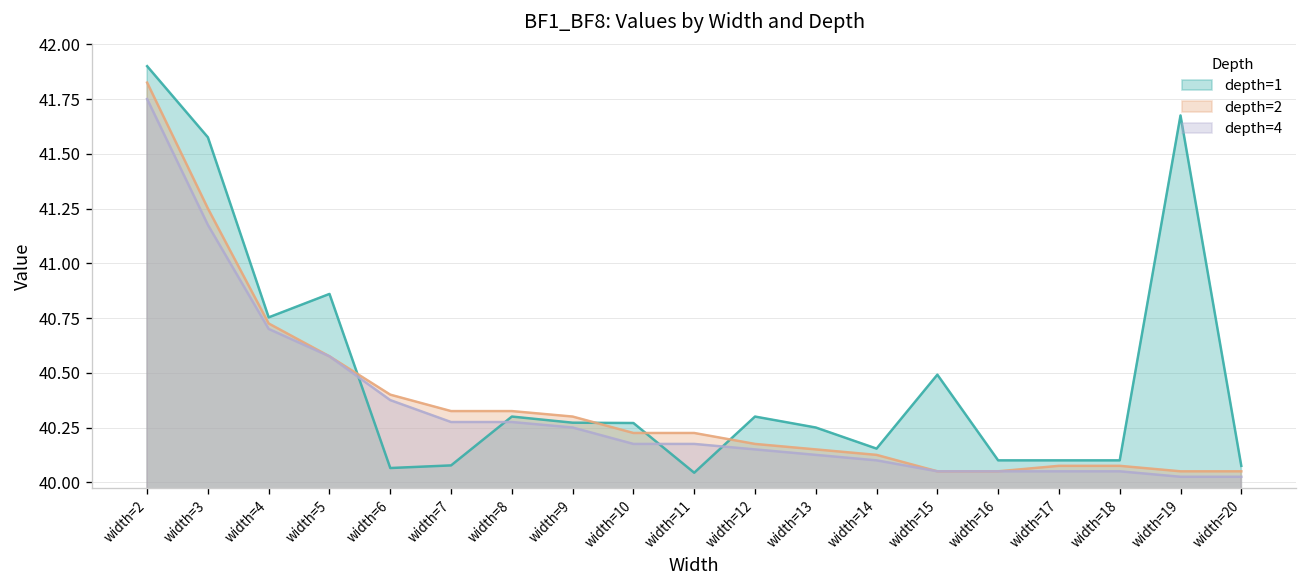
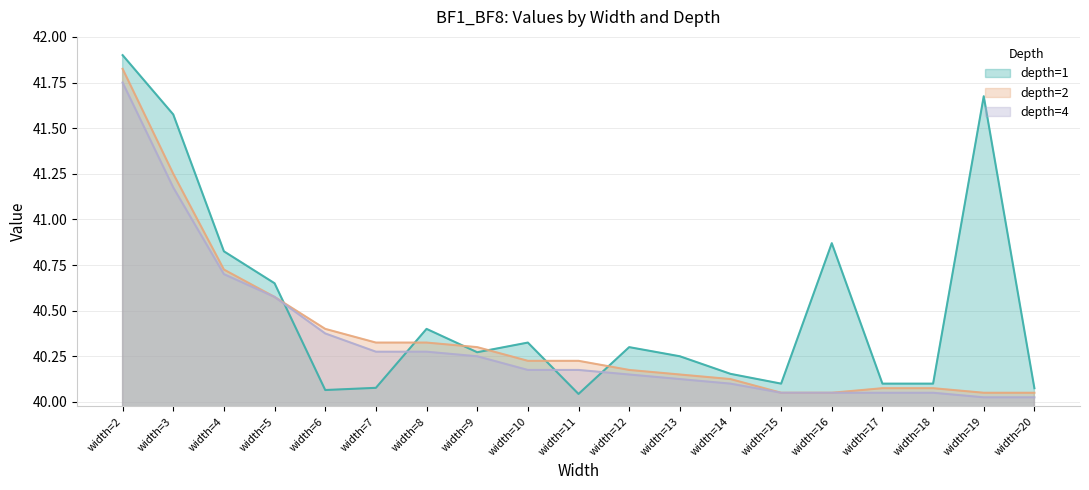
depth=1, width=4: 40.75 -> 40.83
depth=1, width=5: 40.86 -> 40.65
depth=1, width=8: 40.3 -> 40.4
depth=1, width=10: 40.27 -> 40.32
depth=1, width=15: 40.49 -> 40.10
depth=1, width=16: 40.10 -> 40.87
